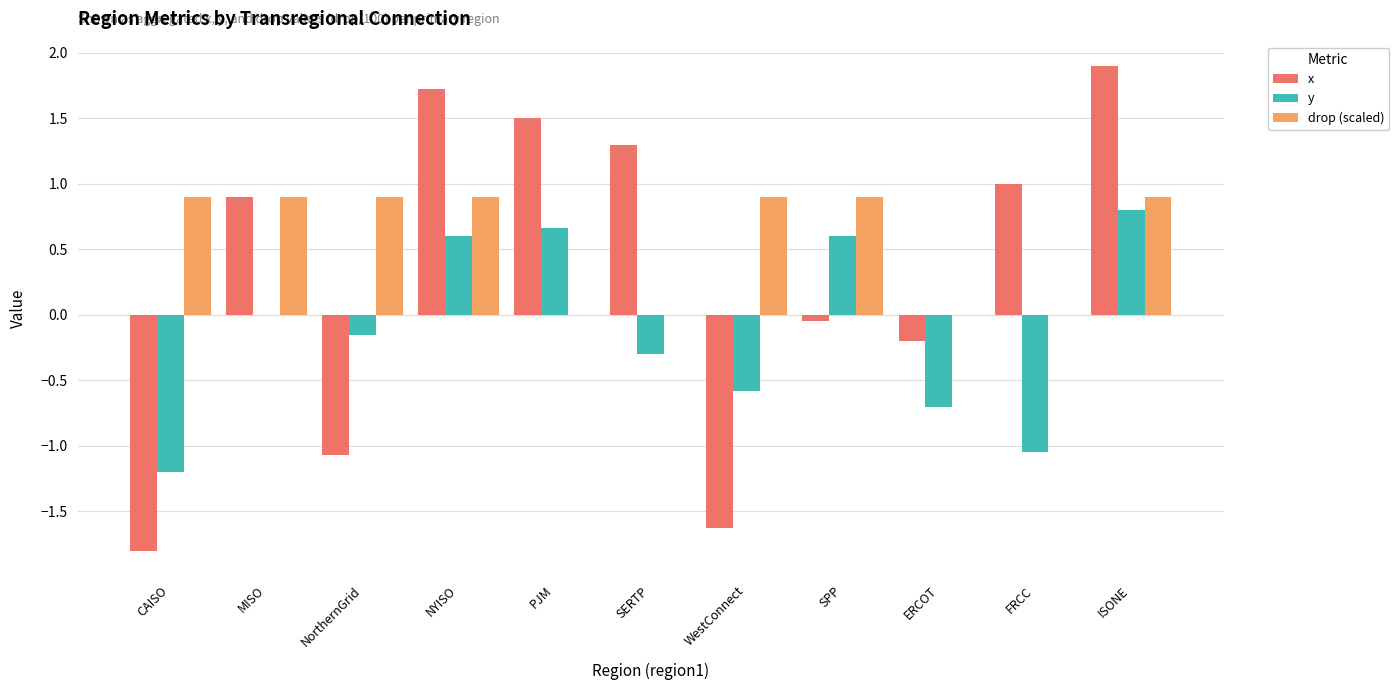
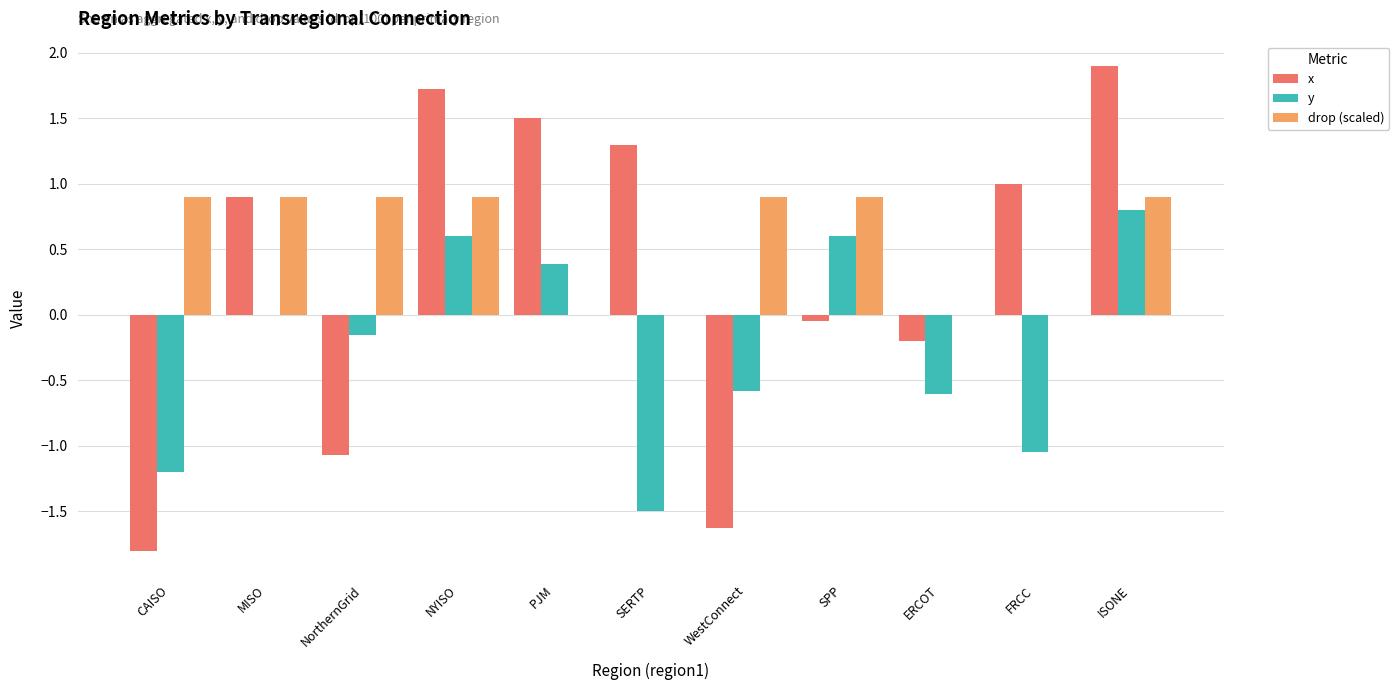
y, PJM: 0.66 -> 0.39
y, SERTP: -0.3 -> -1.5
y, ERCOT: -0.7 -> -0.6
